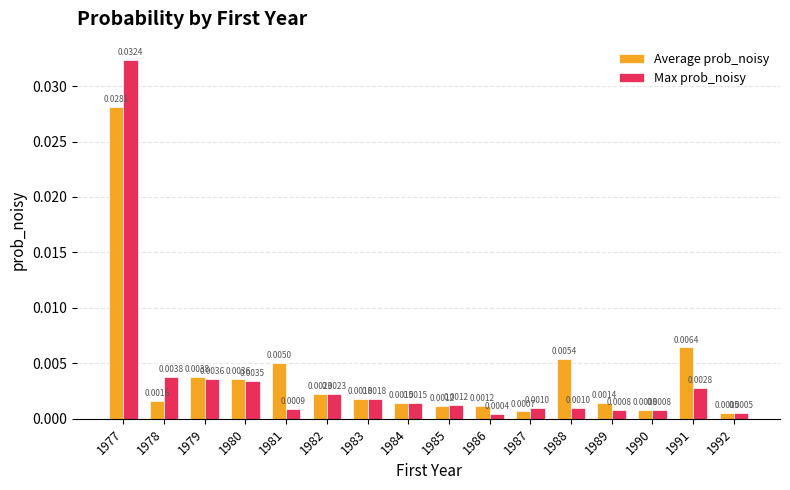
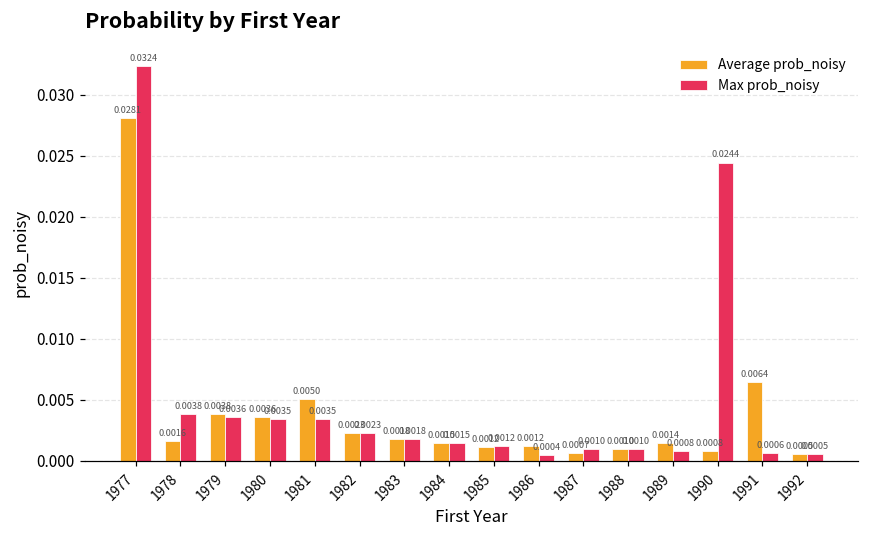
Max prob_noisy, 1981: 0.0009 -> 0.0035
Average prob_noisy, 1988: 0.0054 -> 0.0010
Max prob_noisy, 1990: 0.0008 -> 0.0244
Max prob_noisy, 1991: 0.0028 -> 0.0006
